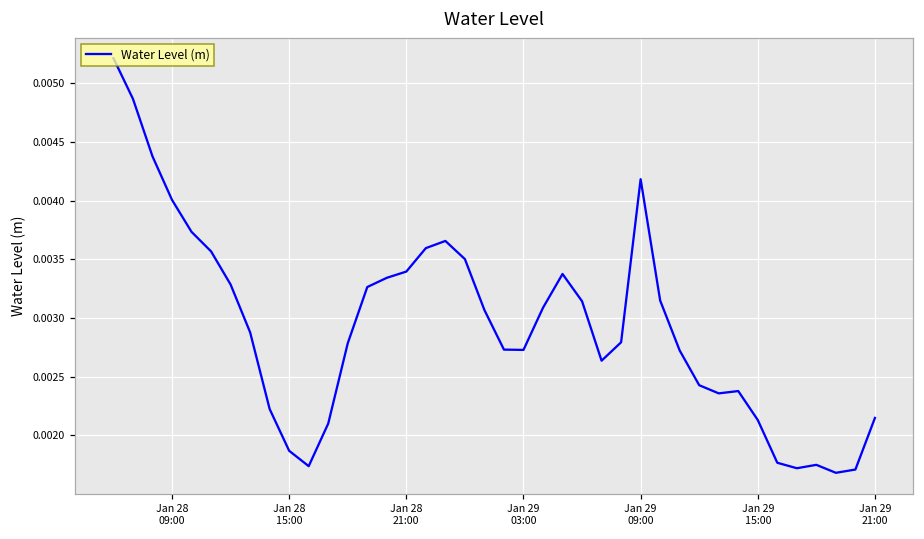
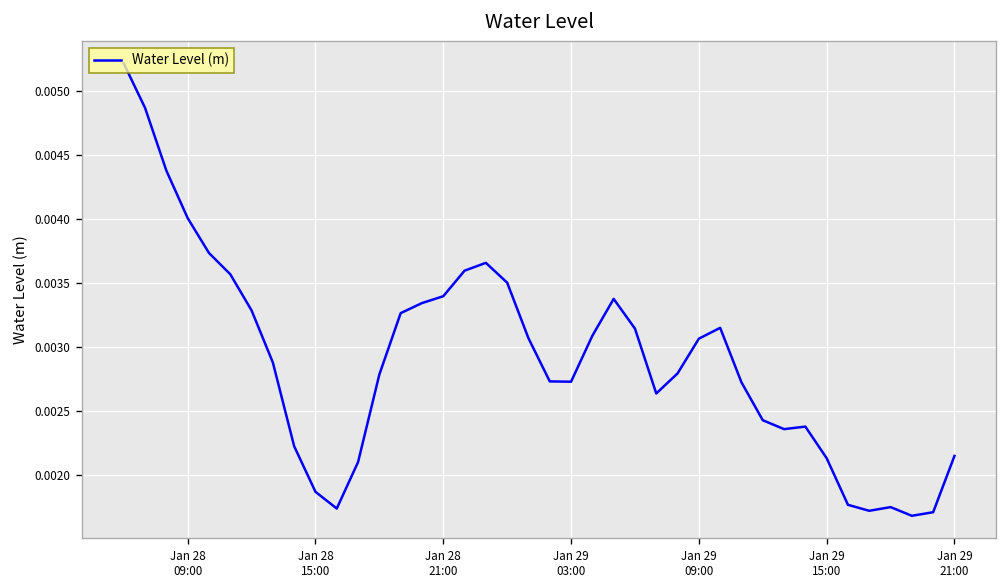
Jan 29 09:00: 0.00418 -> 0.00307
